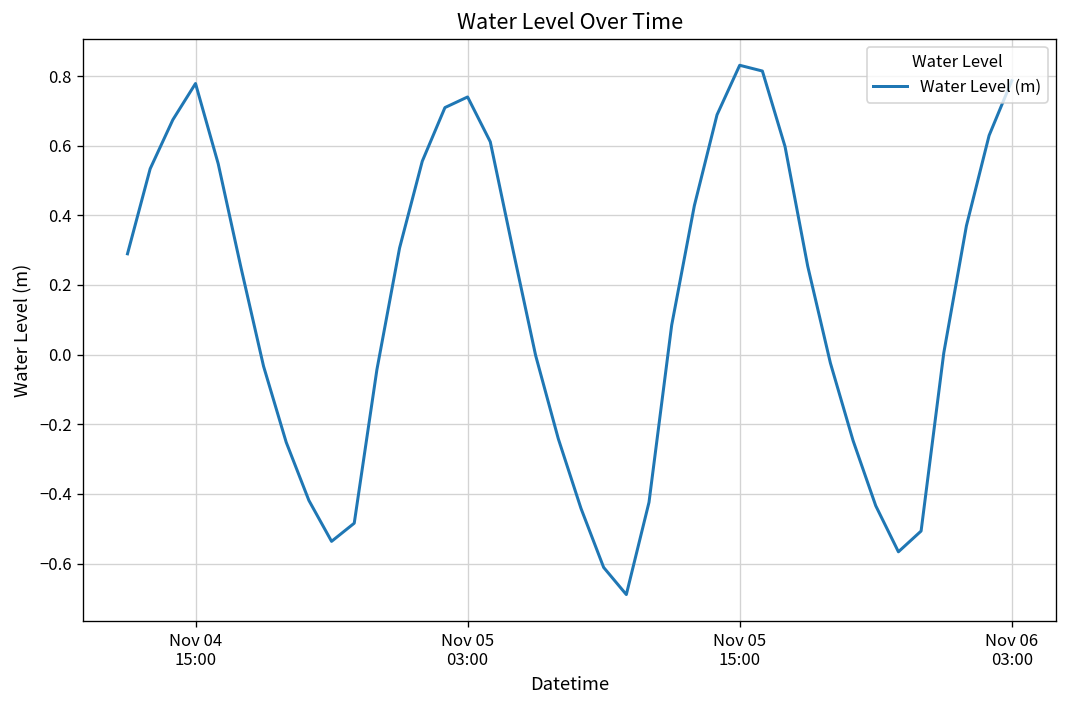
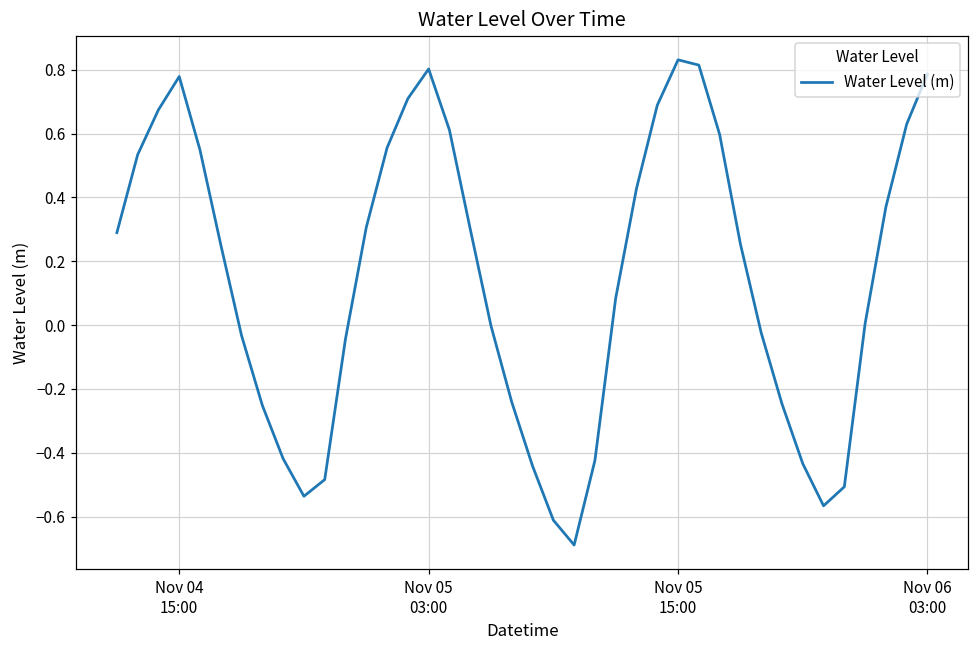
Nov 05 03:00: 0.74 -> 0.80
